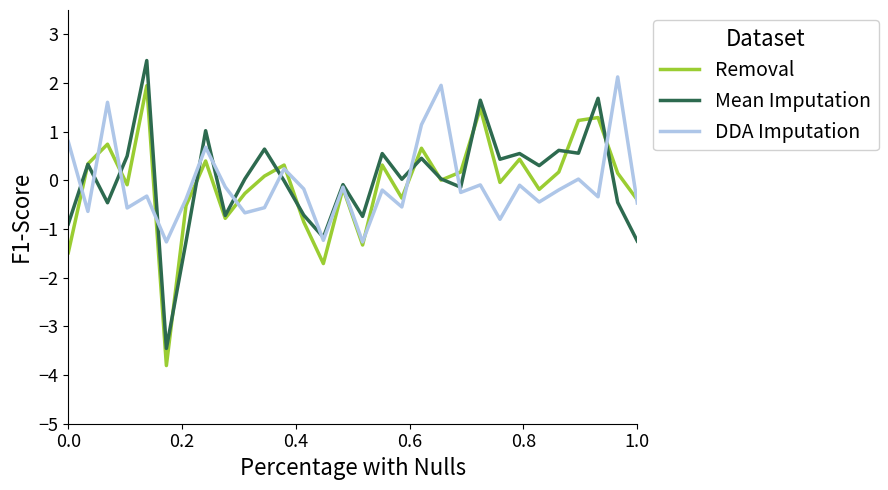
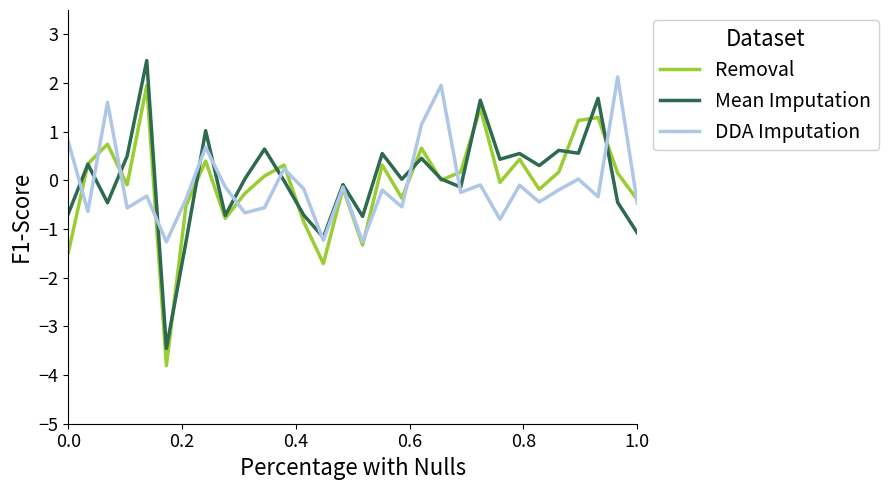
Mean Imputation, 0.0: -0.9 -> -0.7
Mean Imputation, 1.0: -1.2 -> -1.1
